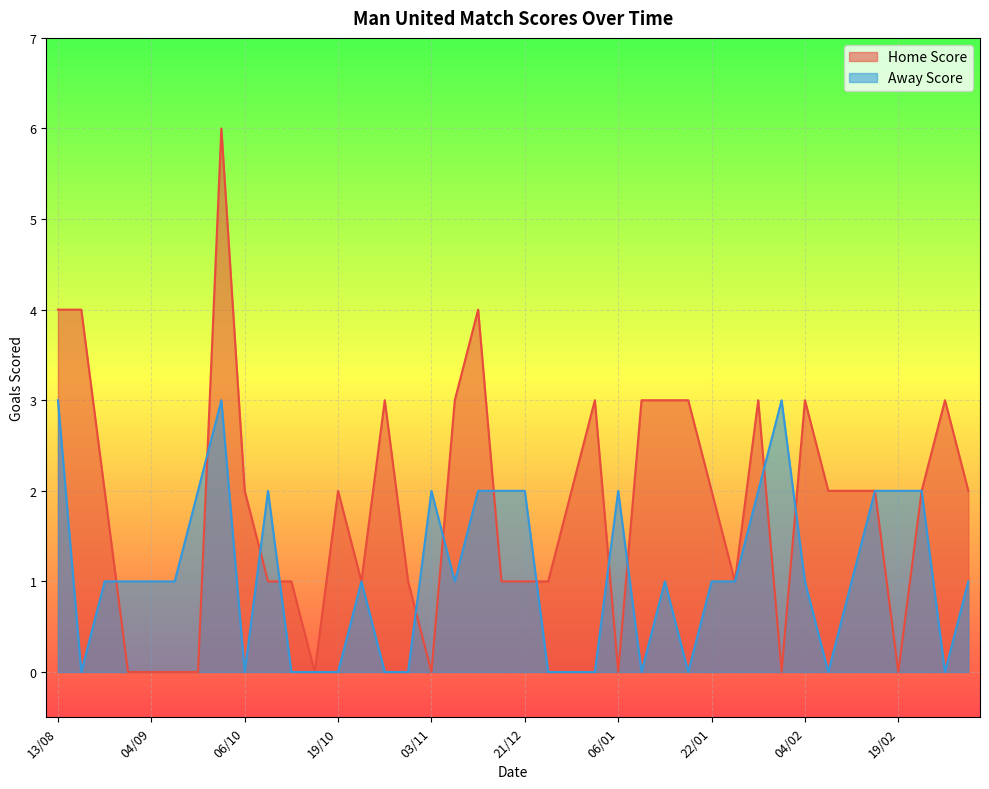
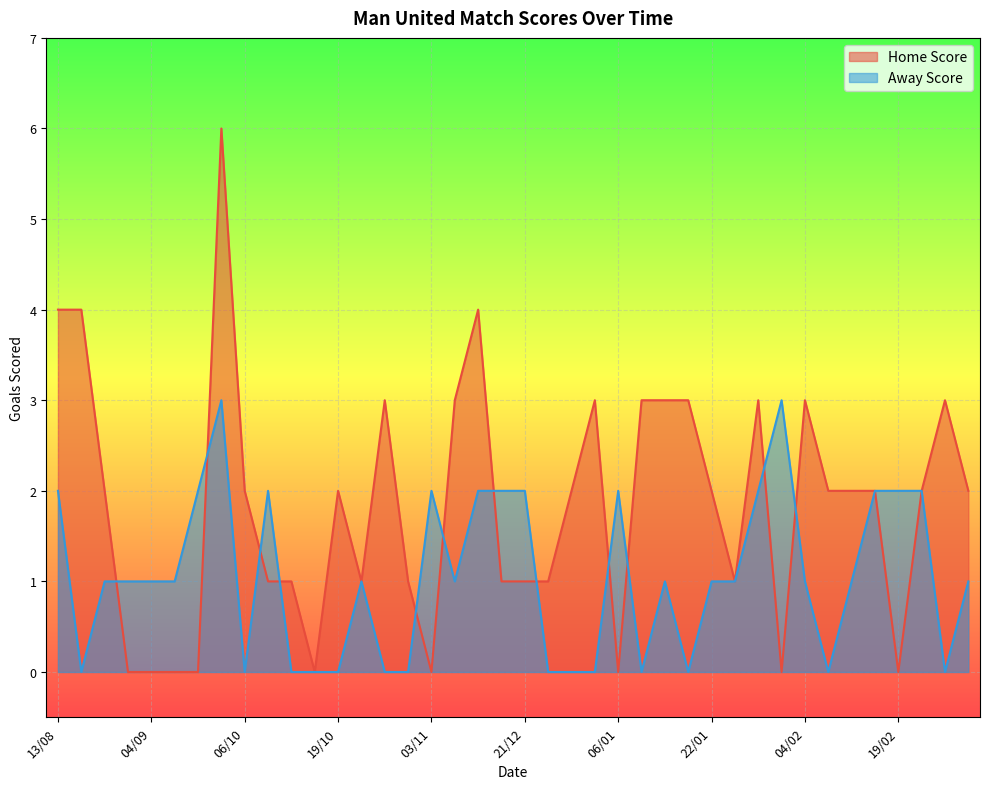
Away Score, 13/08: 3 -> 2
